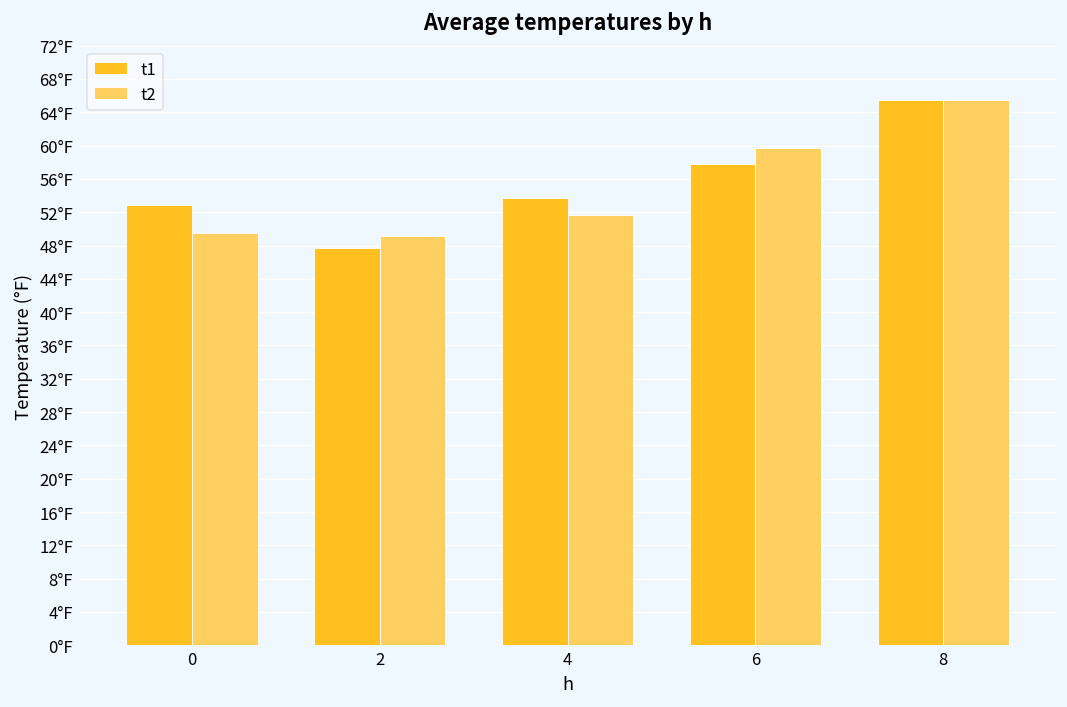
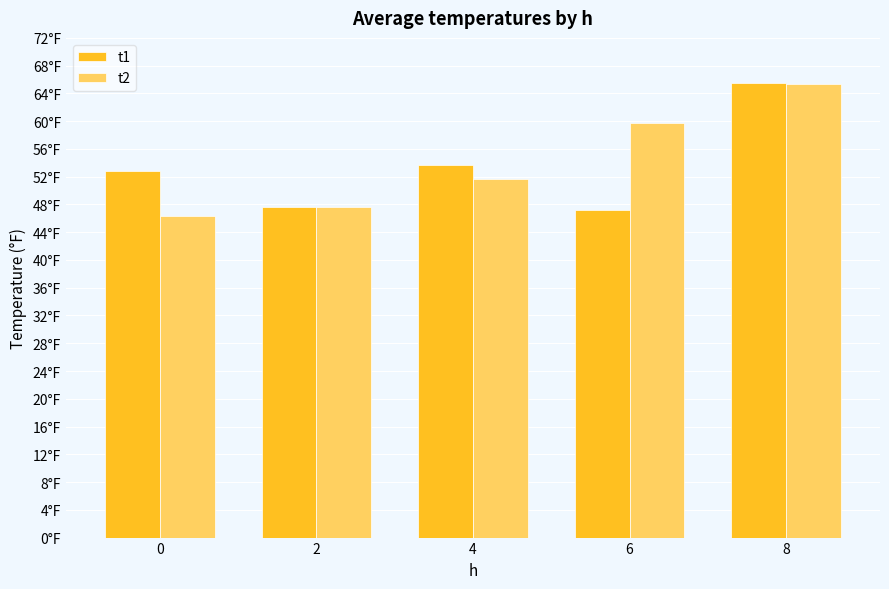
t2, 0: 50°F -> 46°F
t2, 2: 49°F -> 48°F
t1, 6: 58°F -> 47°F
